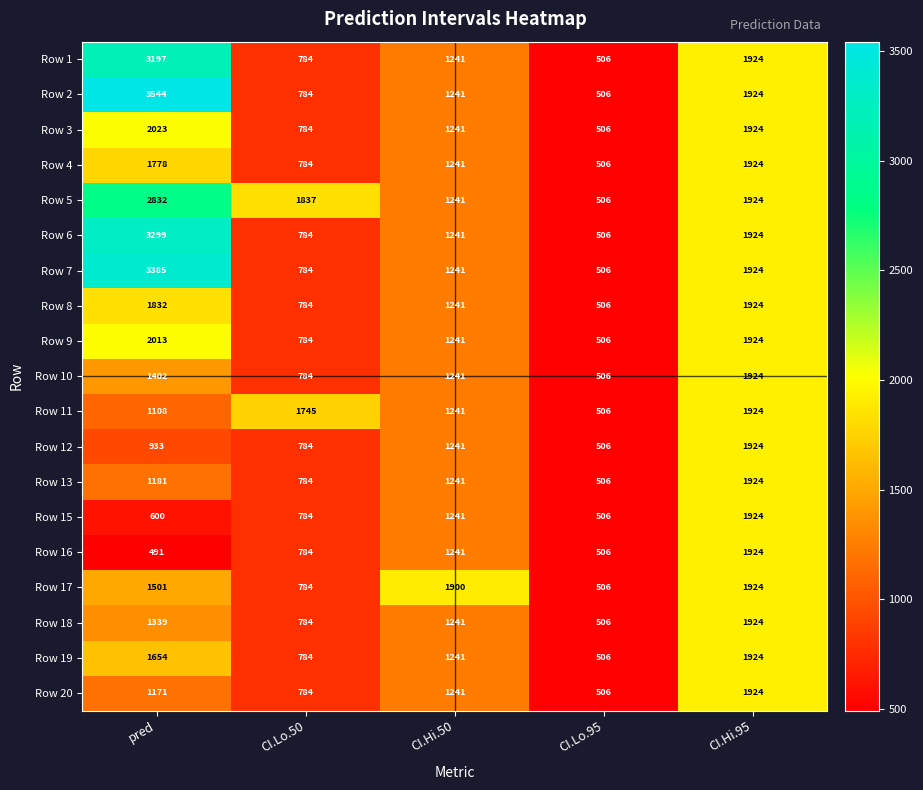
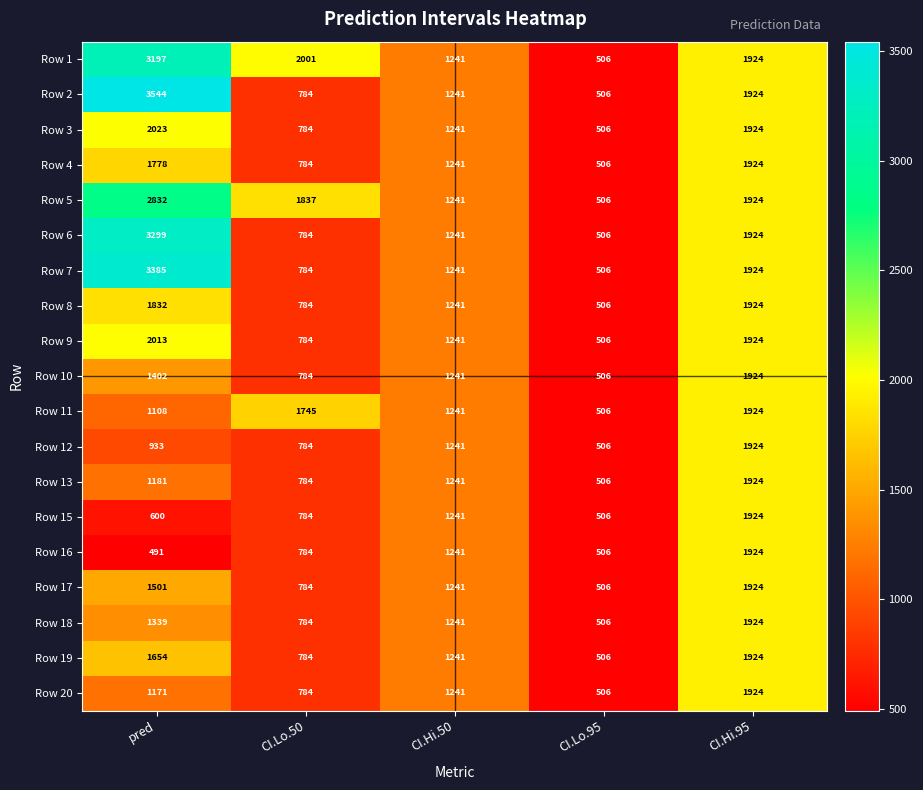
Row 1, CI.Lo.50: 784 -> 2001
Row 17, CI.Hi.50: 1900 -> 1241
